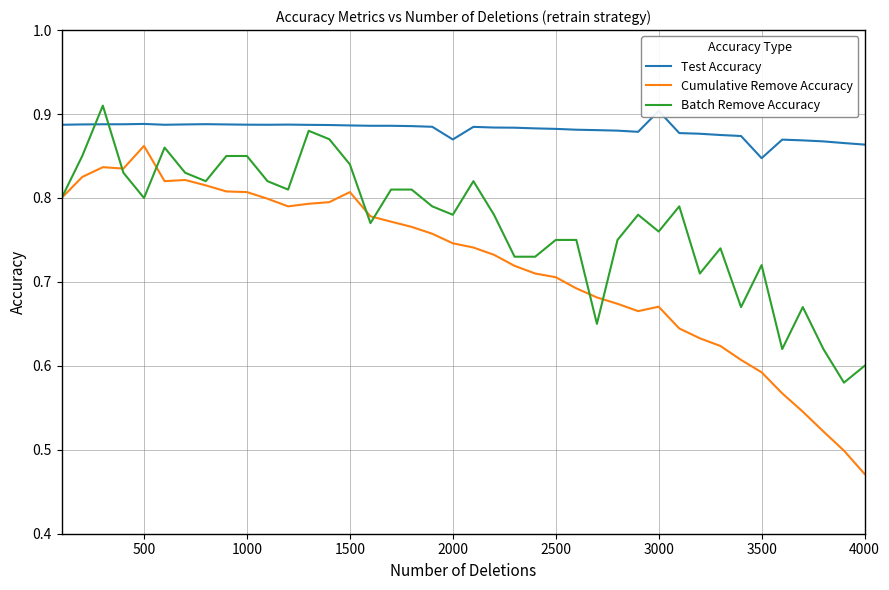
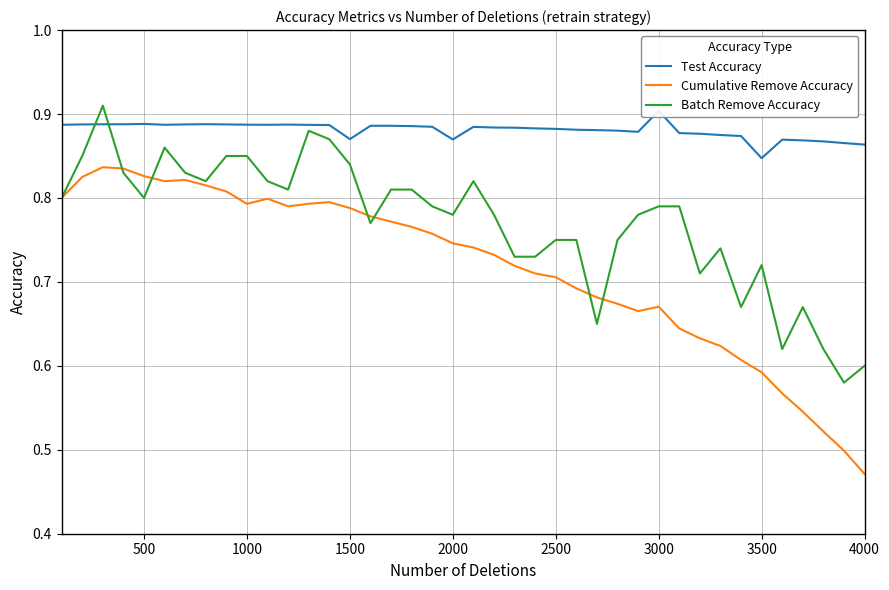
Cumulative Remove Accuracy, 500: 0.86 -> 0.83
Cumulative Remove Accuracy, 1000: 0.81 -> 0.79
Test Accuracy, 1500: 0.89 -> 0.87
Cumulative Remove Accuracy, 1500: 0.81 -> 0.79
Batch Remove Accuracy, 3000: 0.76 -> 0.79
